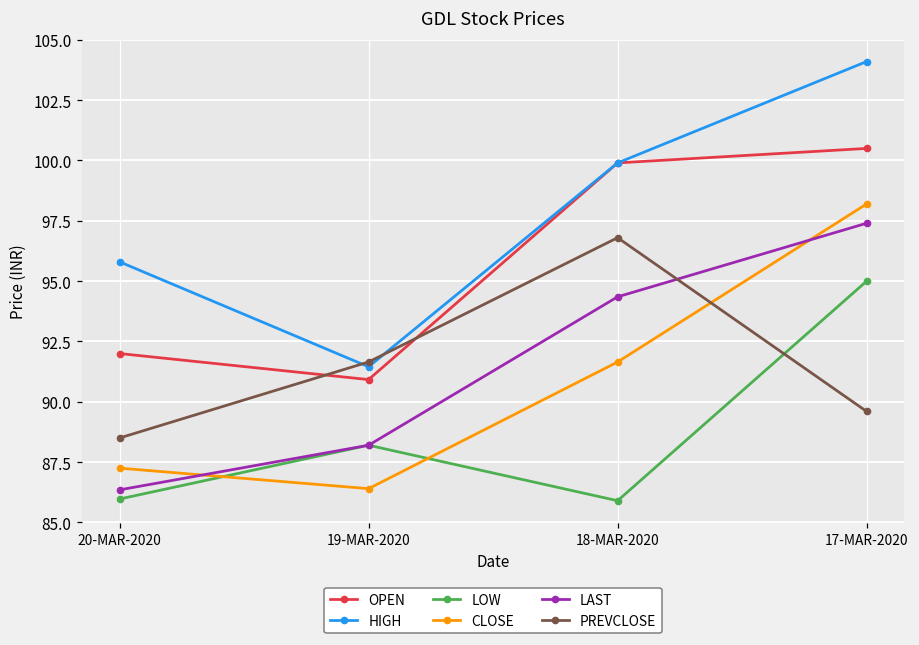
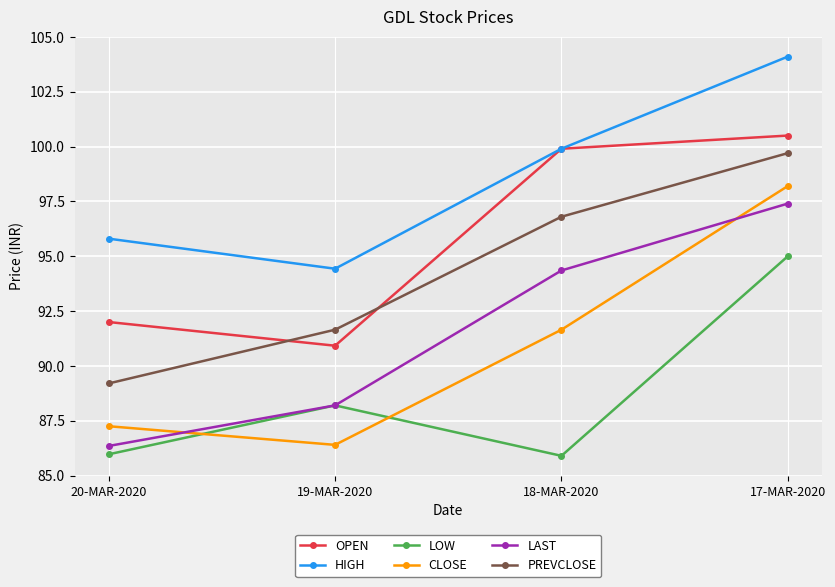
PREVCLOSE, 20-MAR-2020: 88.5 -> 89.2
HIGH, 19-MAR-2020: 91.5 -> 94.4
PREVCLOSE, 17-MAR-2020: 89.6 -> 99.7
